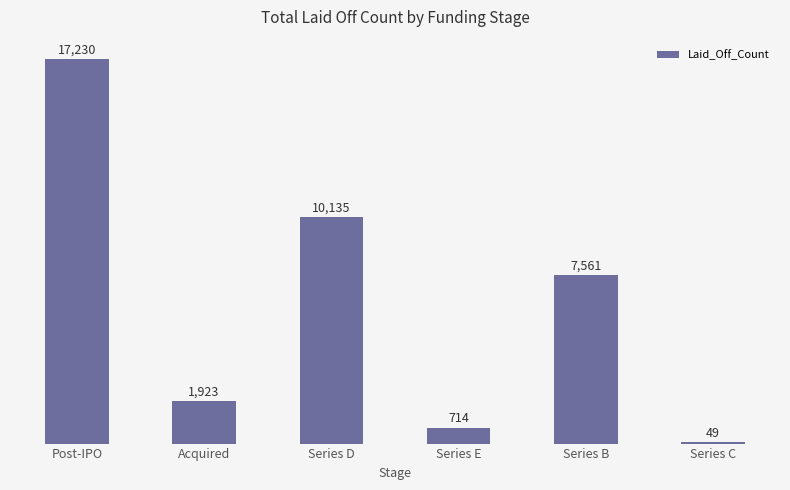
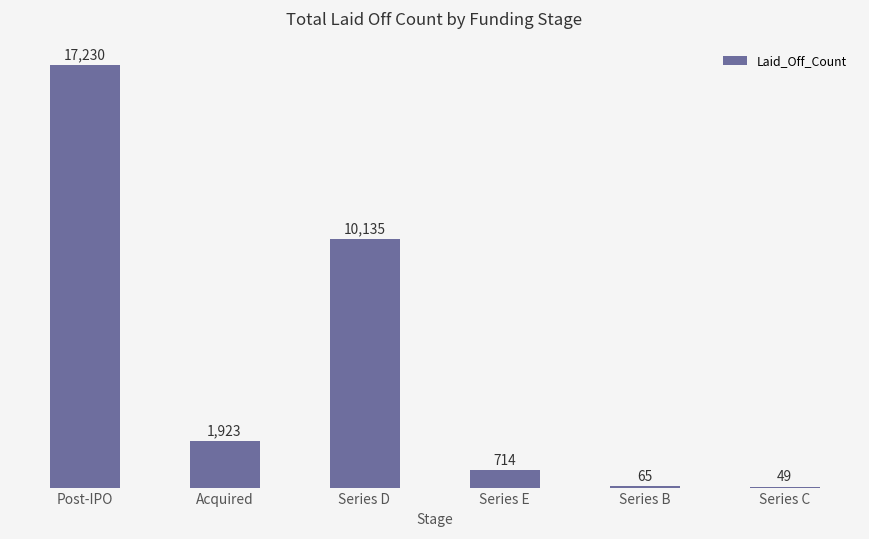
Series B: 7,561 -> 65
